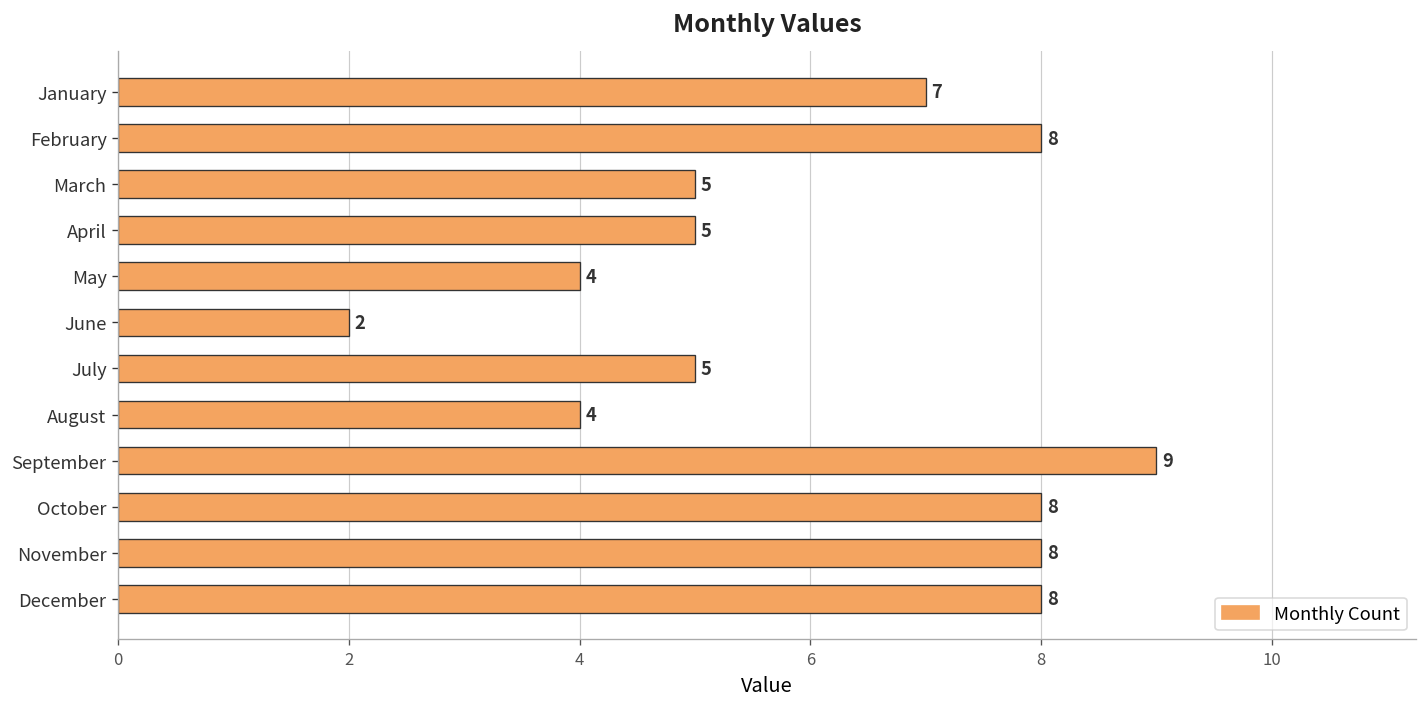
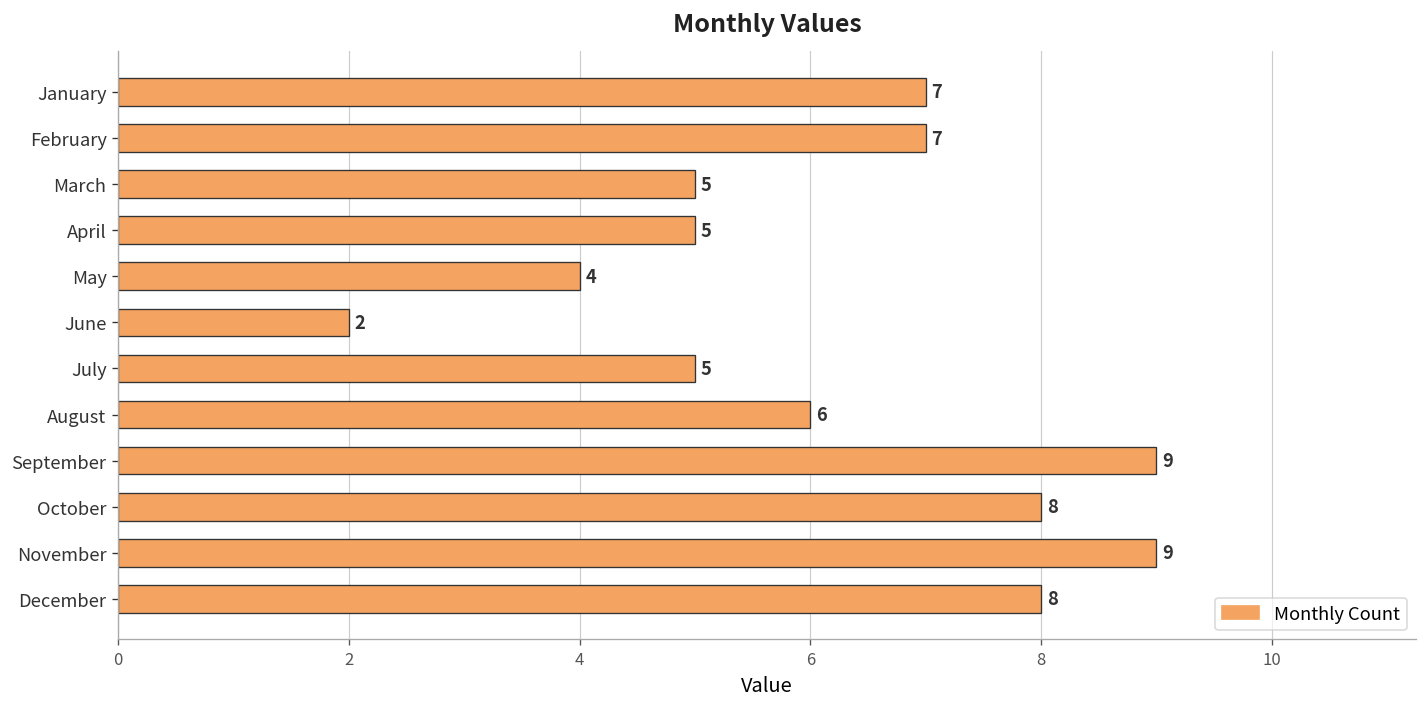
February: 8 -> 7
August: 4 -> 6
November: 8 -> 9
